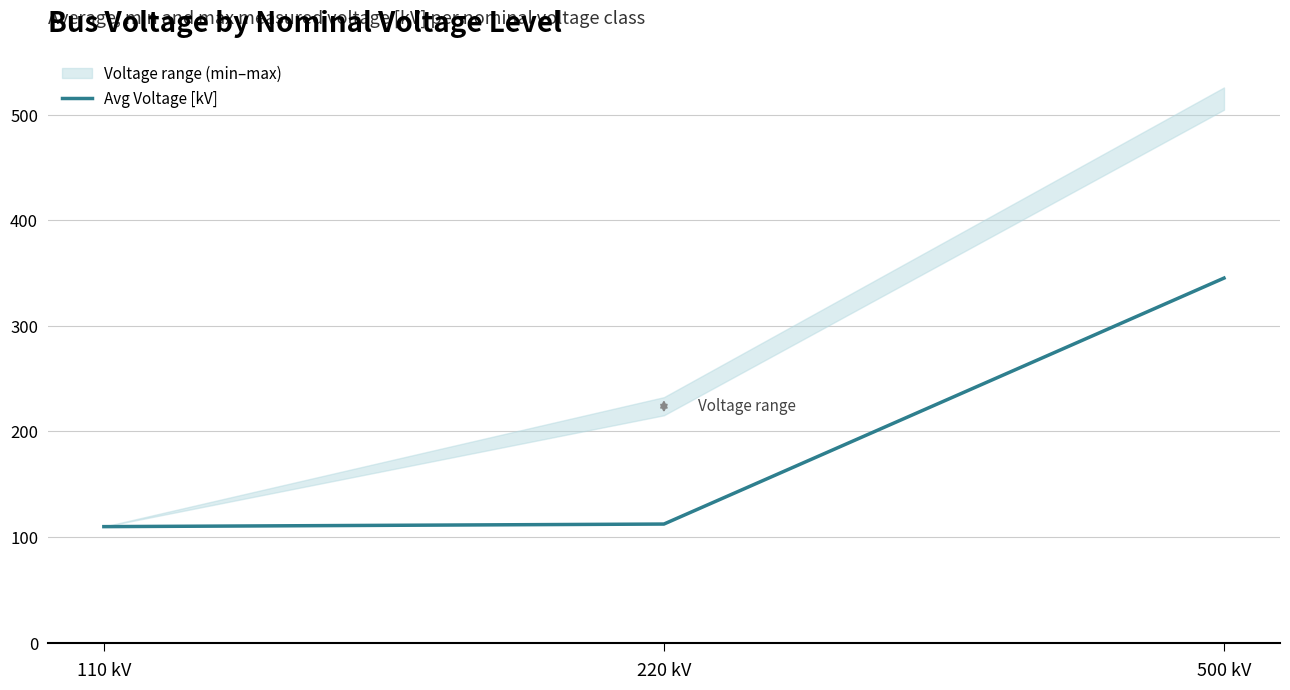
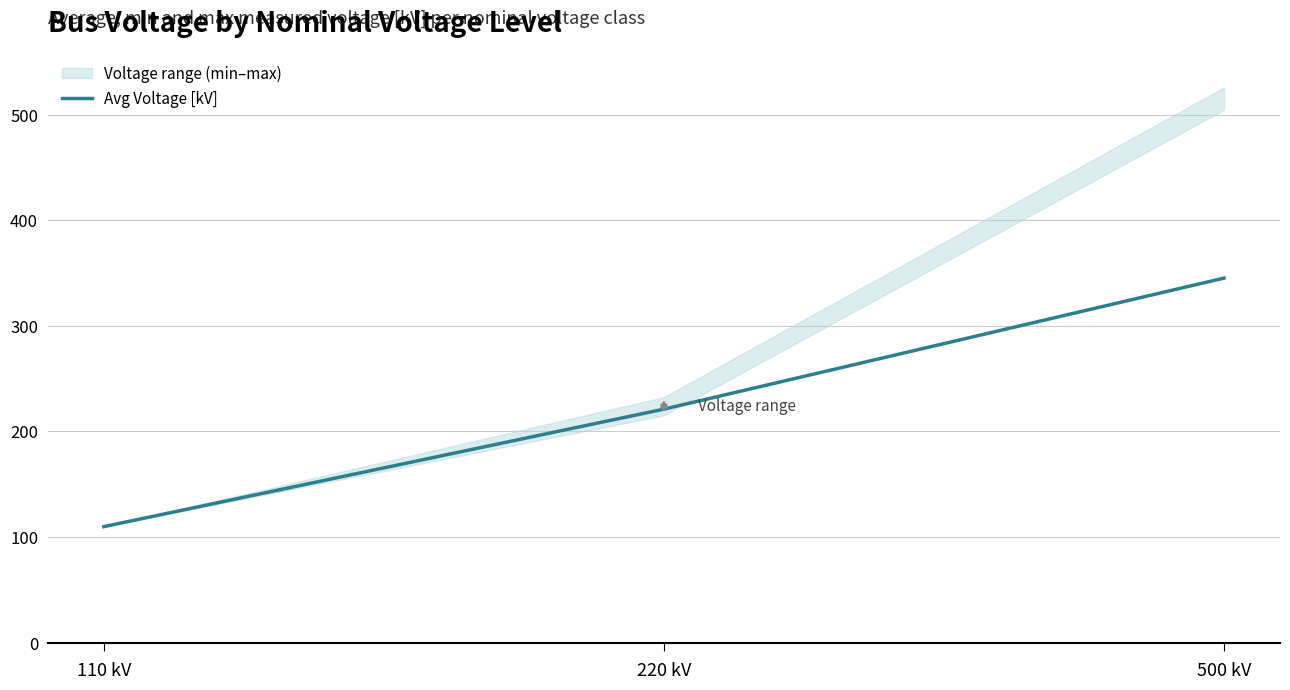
Avg Voltage [kV], 220 kV: 112 -> 221
